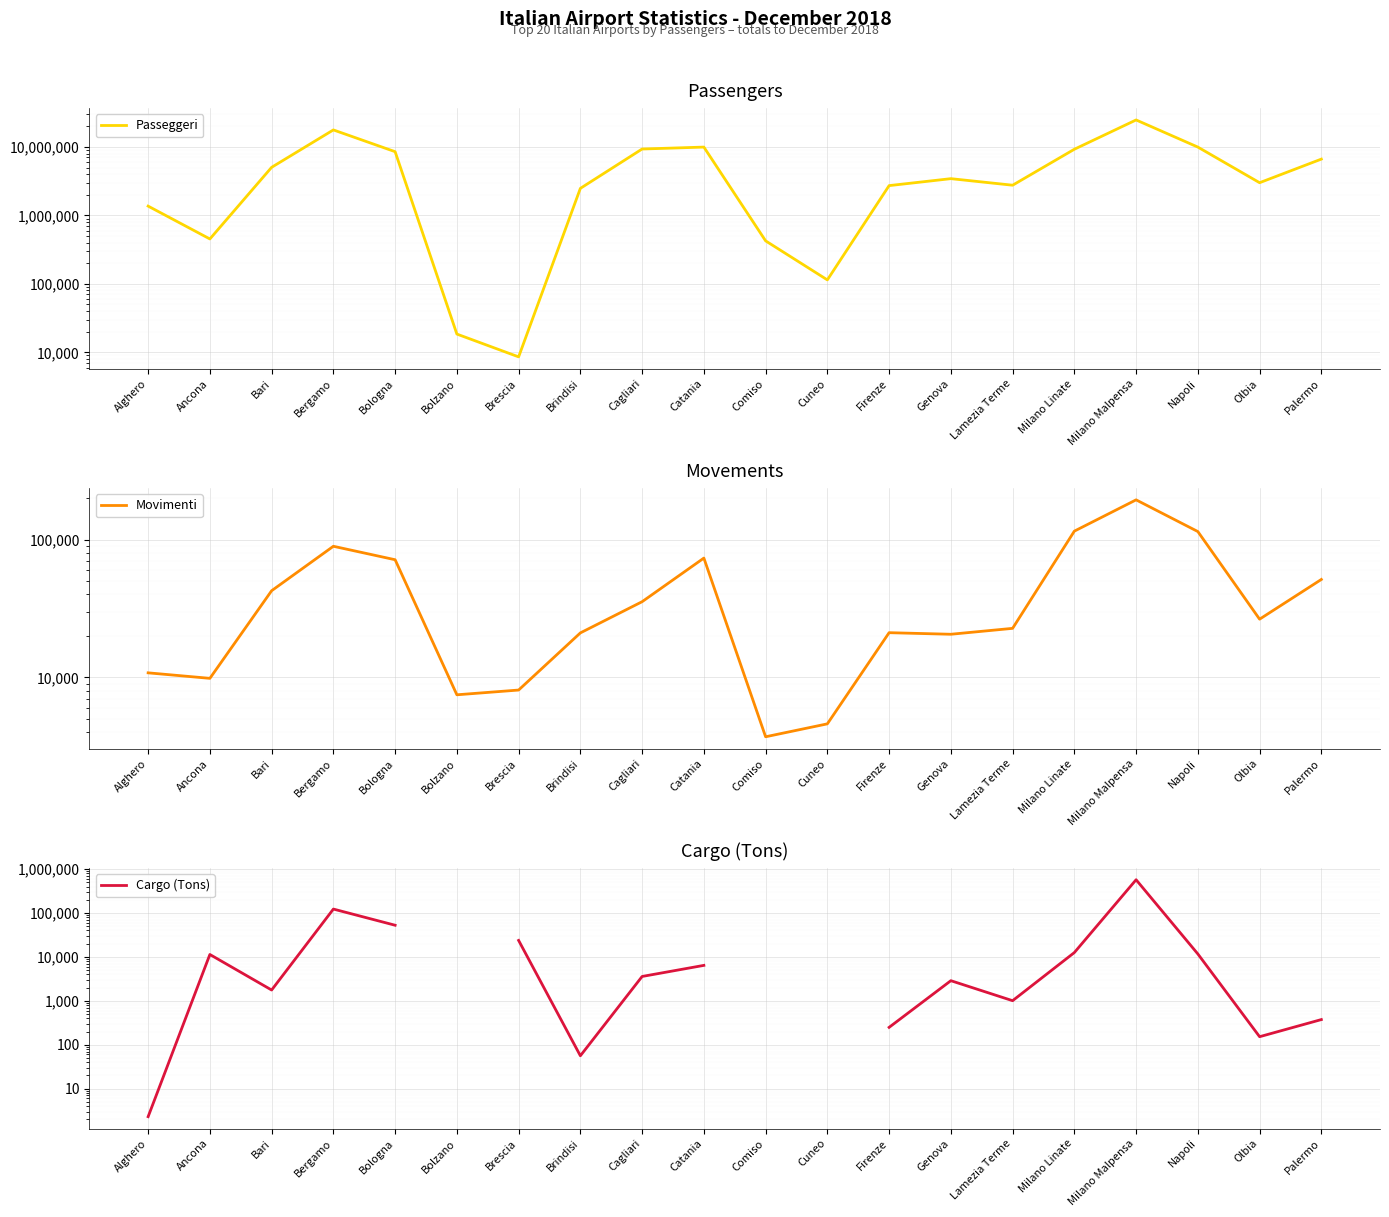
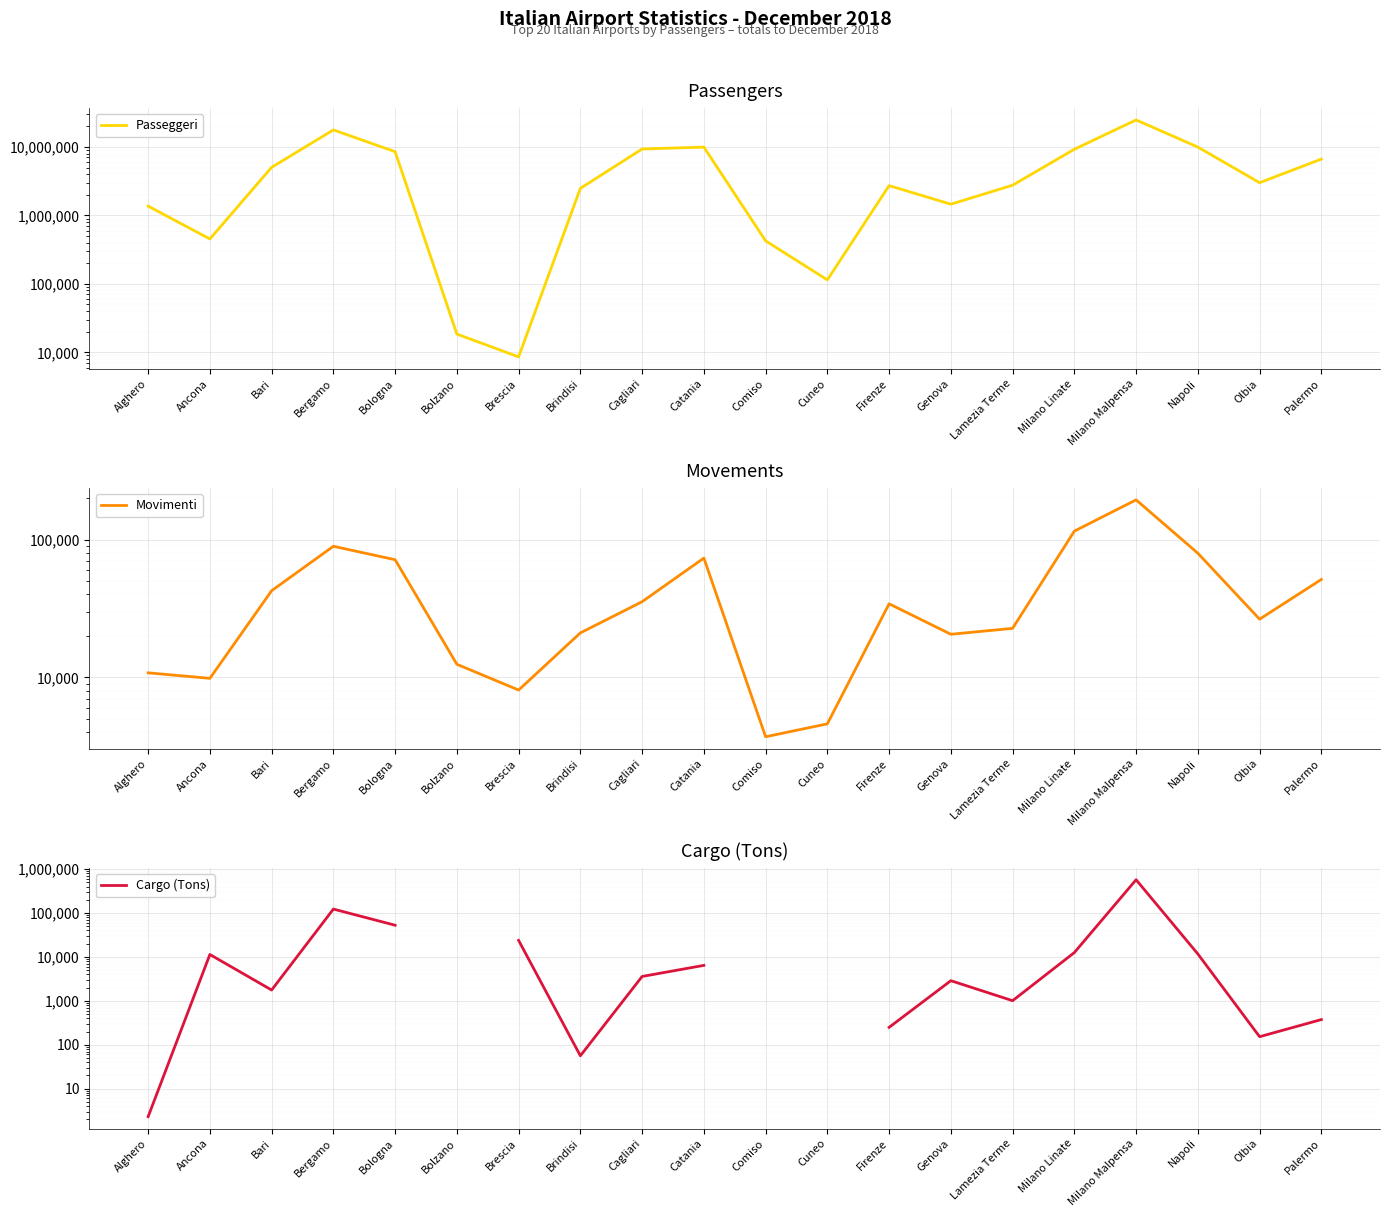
Passengers, Genova: 3,000,000 -> 1,500,000
Movements, Bolzano: 7,000 -> 12,000
Movements, Firenze: 21,000 -> 34,000
Movements, Napoli: 110,000 -> 80,000
